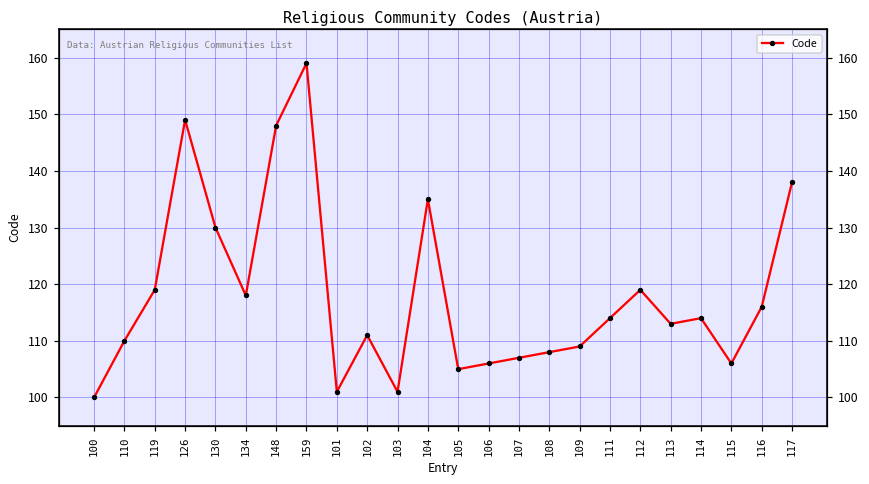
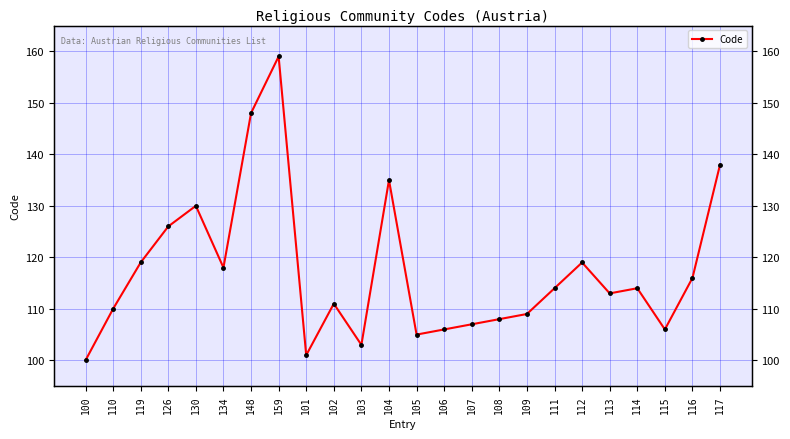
126: 149 -> 126
103: 101 -> 103
